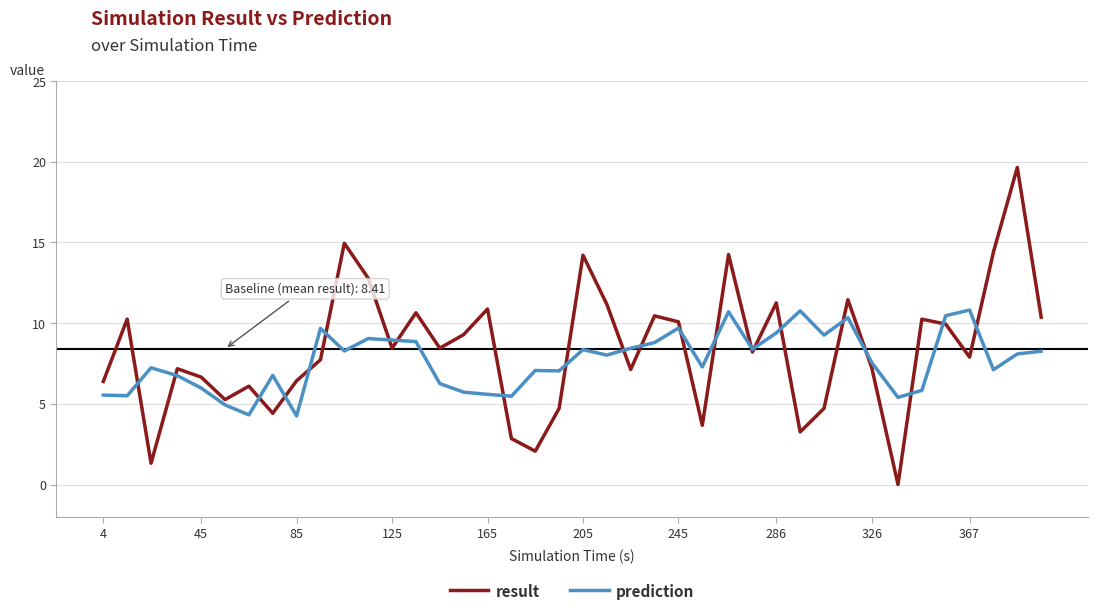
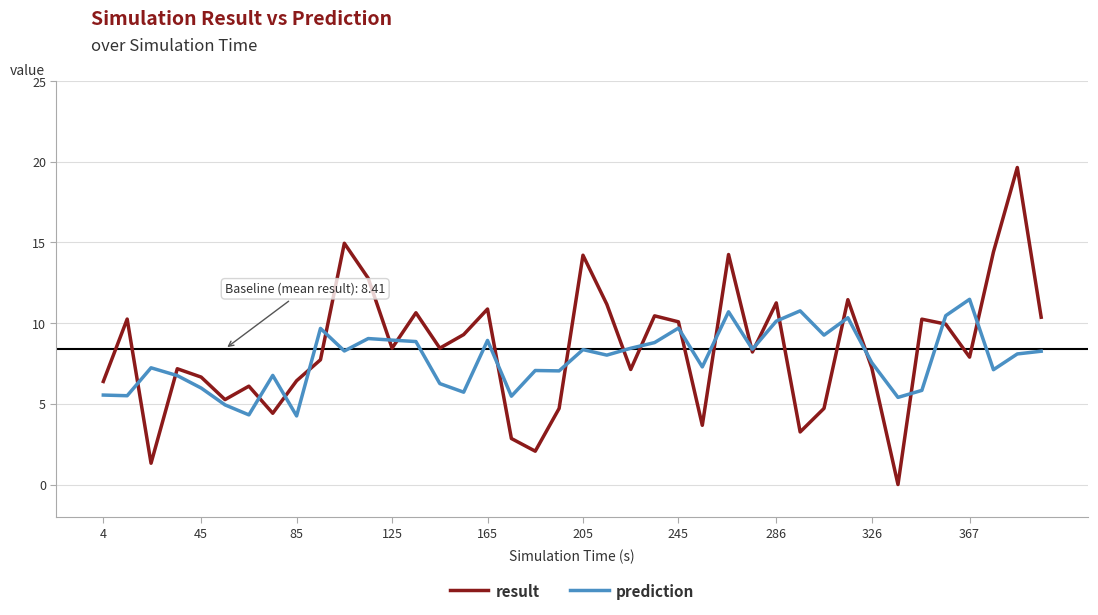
prediction, 165: 5.6 -> 8.9
prediction, 286: 9.4 -> 10.1
prediction, 367: 10.8 -> 11.5
